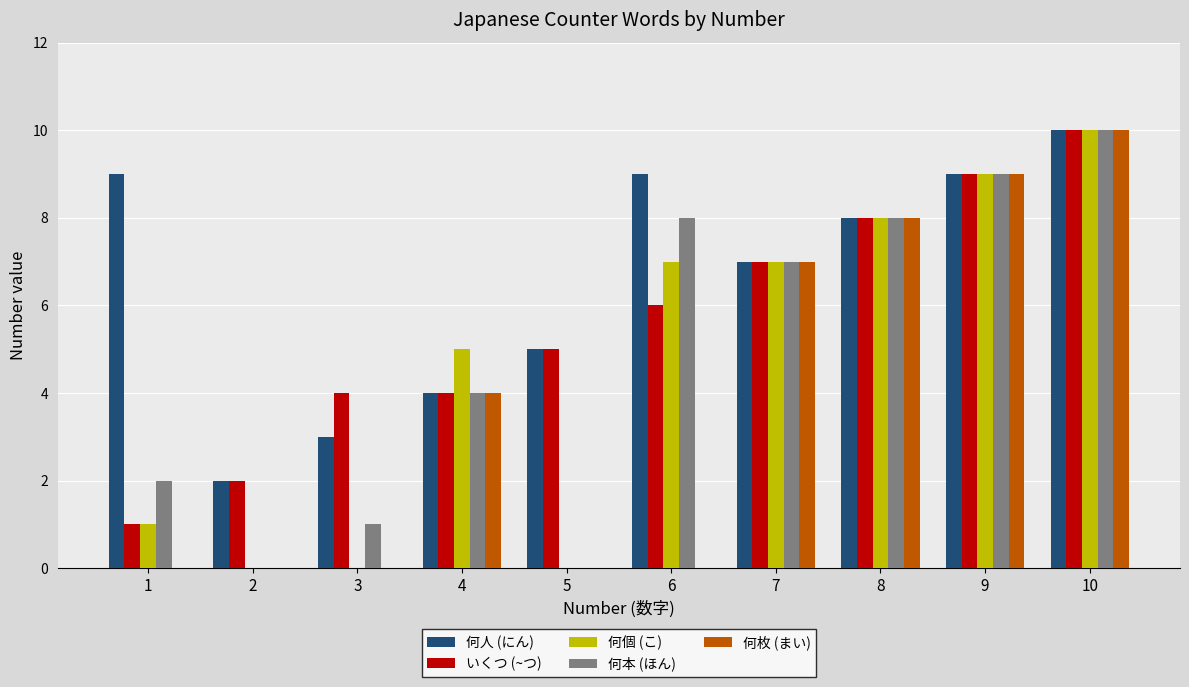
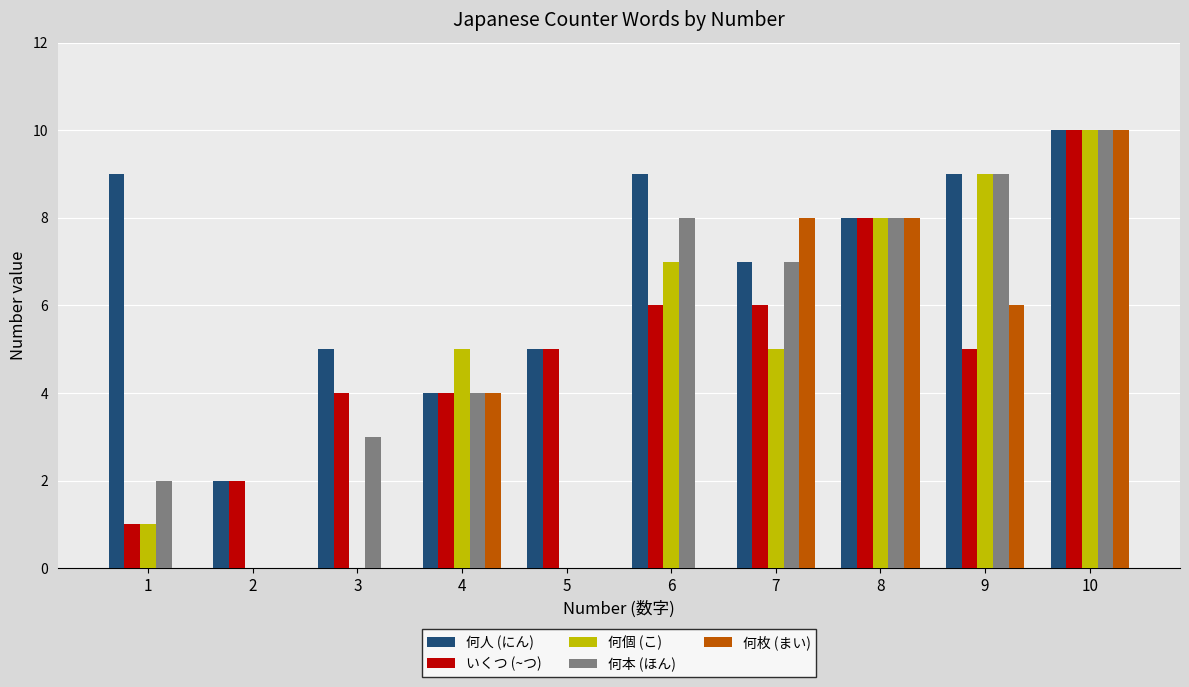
何人 (にん), 3: 3 -> 5
何本 (ほん), 3: 1 -> 3
いくつ (~つ), 7: 7 -> 6
何個 (こ), 7: 7 -> 5
何枚 (まい), 7: 7 -> 8
いくつ (~つ), 9: 9 -> 5
何枚 (まい), 9: 9 -> 6
